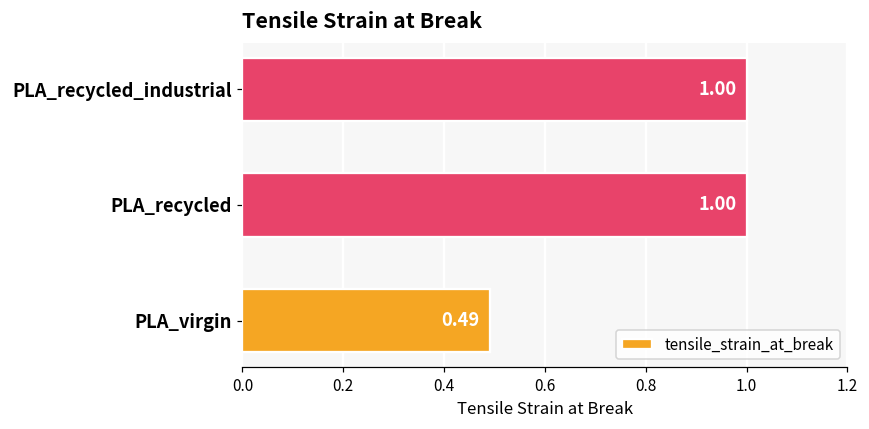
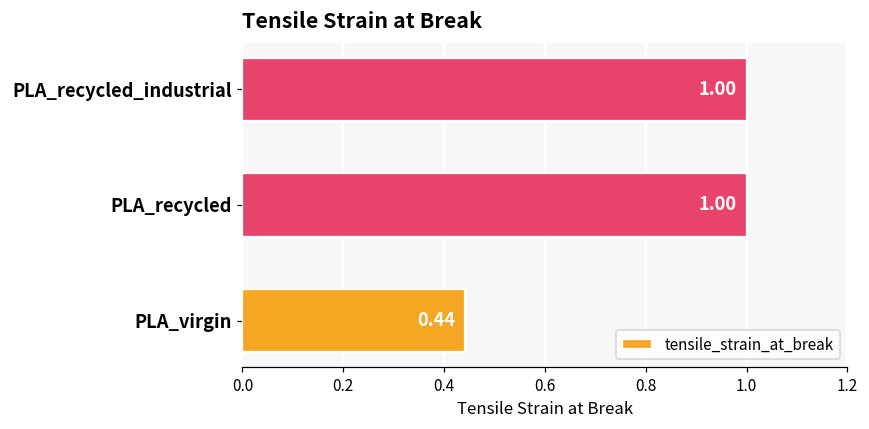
PLA_virgin: 0.49 -> 0.44
